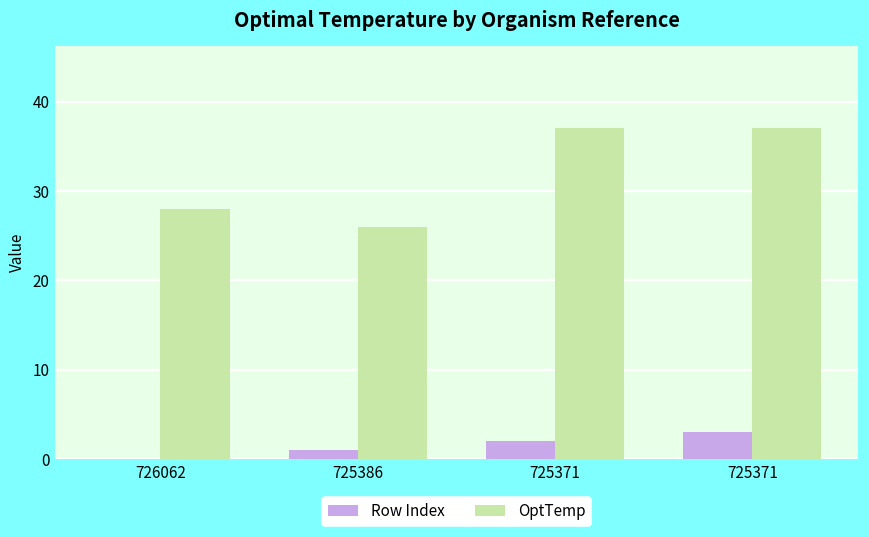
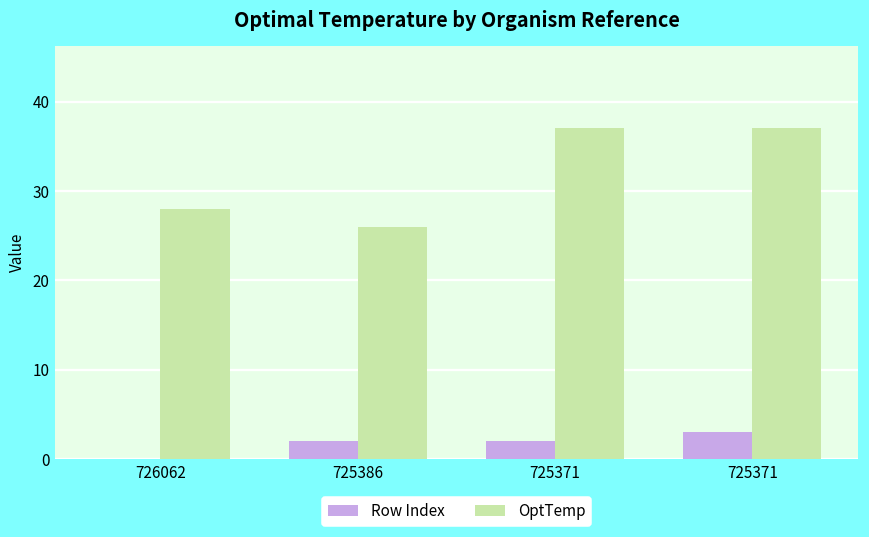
Row Index, 725386: 1 -> 2
